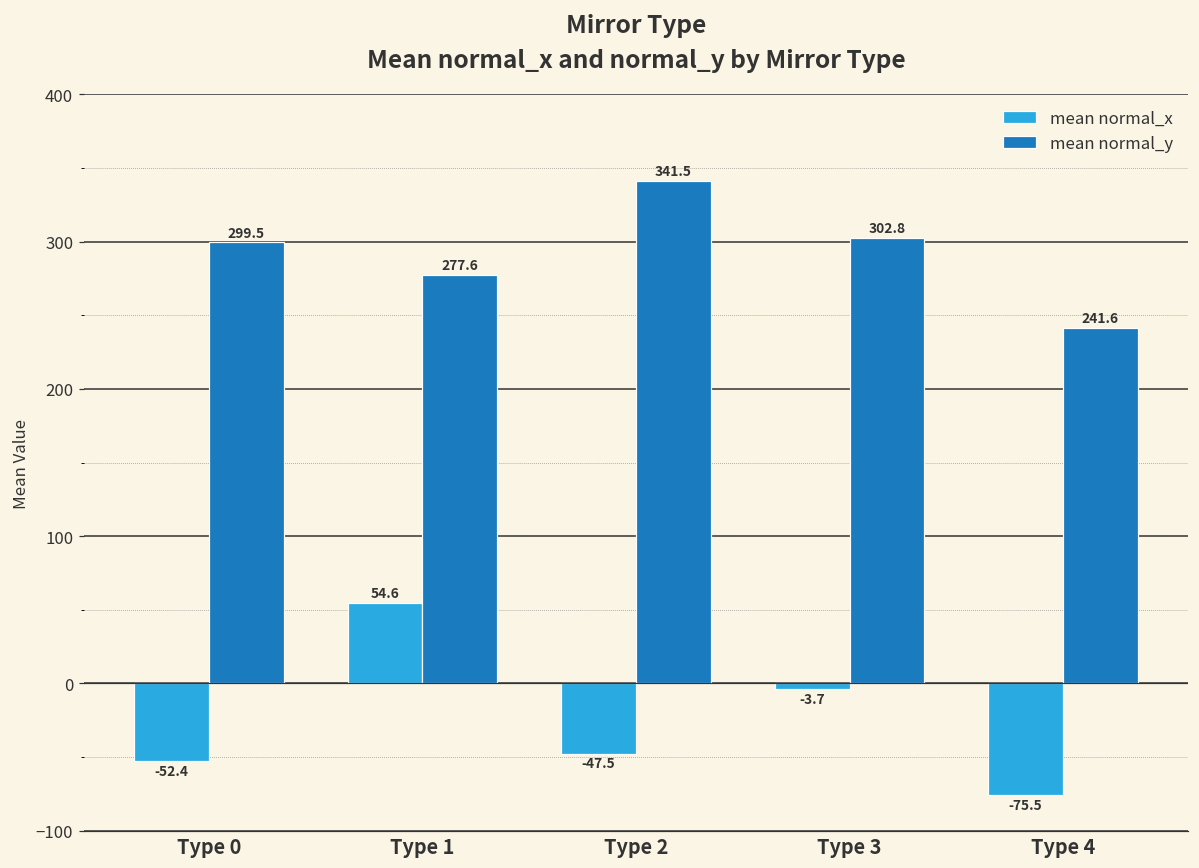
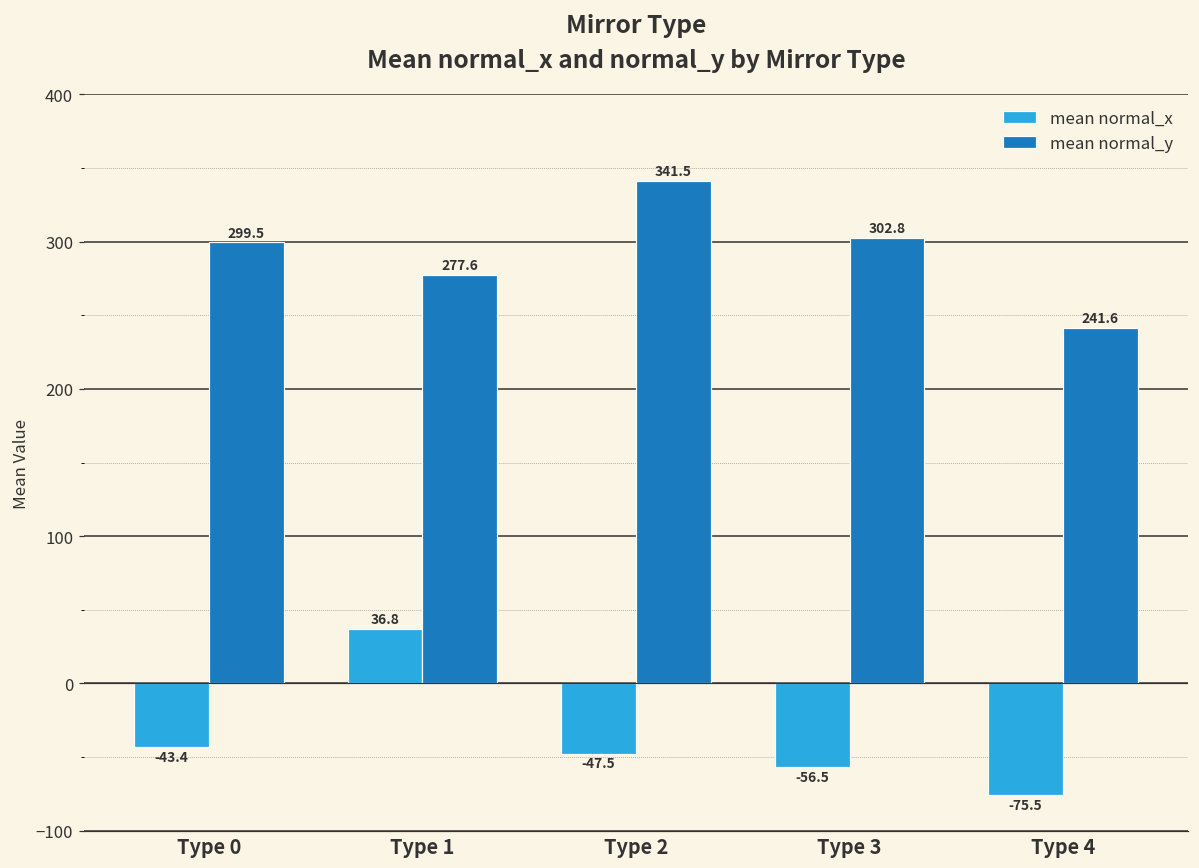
mean normal_x, Type 0: -52.4 -> -43.4
mean normal_x, Type 1: 54.6 -> 36.8
mean normal_x, Type 3: -3.7 -> -56.5
